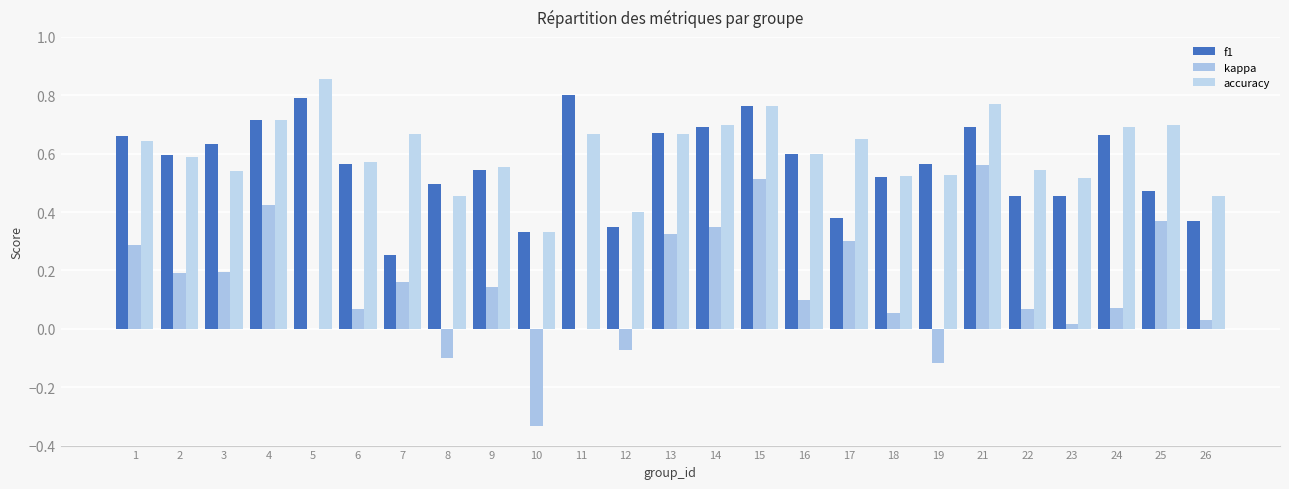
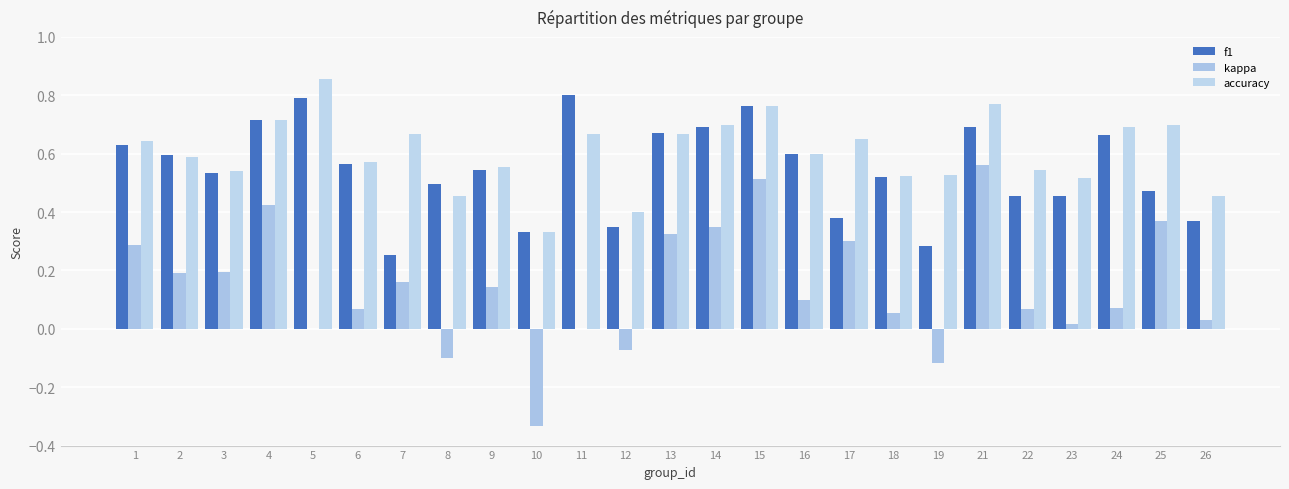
f1, 1: 0.66 -> 0.63
f1, 3: 0.63 -> 0.53
f1, 19: 0.56 -> 0.28
